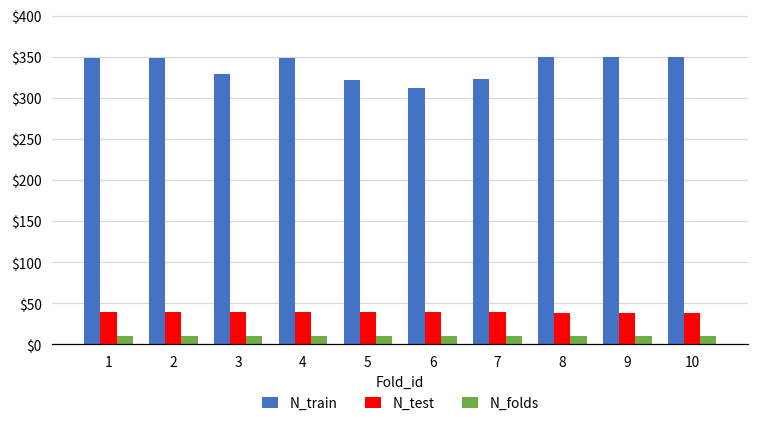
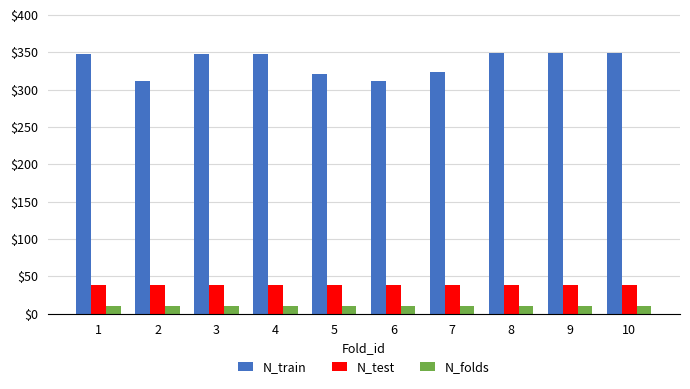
N_train, 2: $350 -> $310
N_train, 3: $330 -> $350
